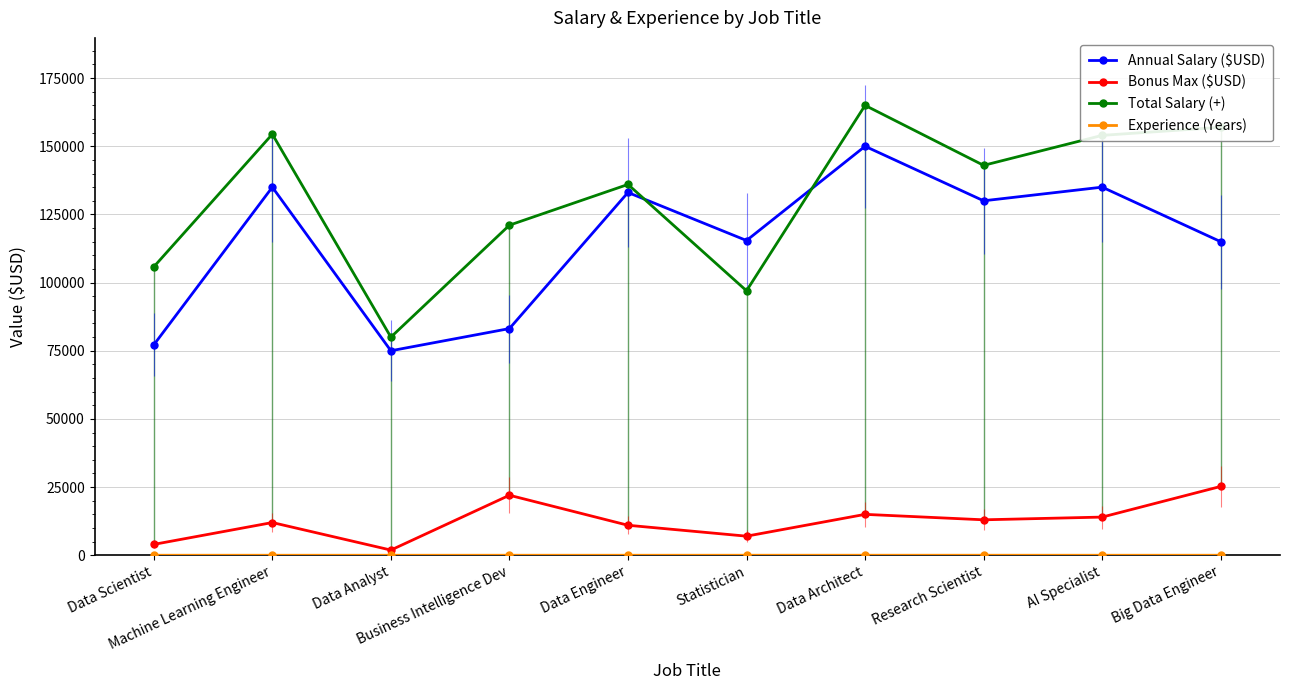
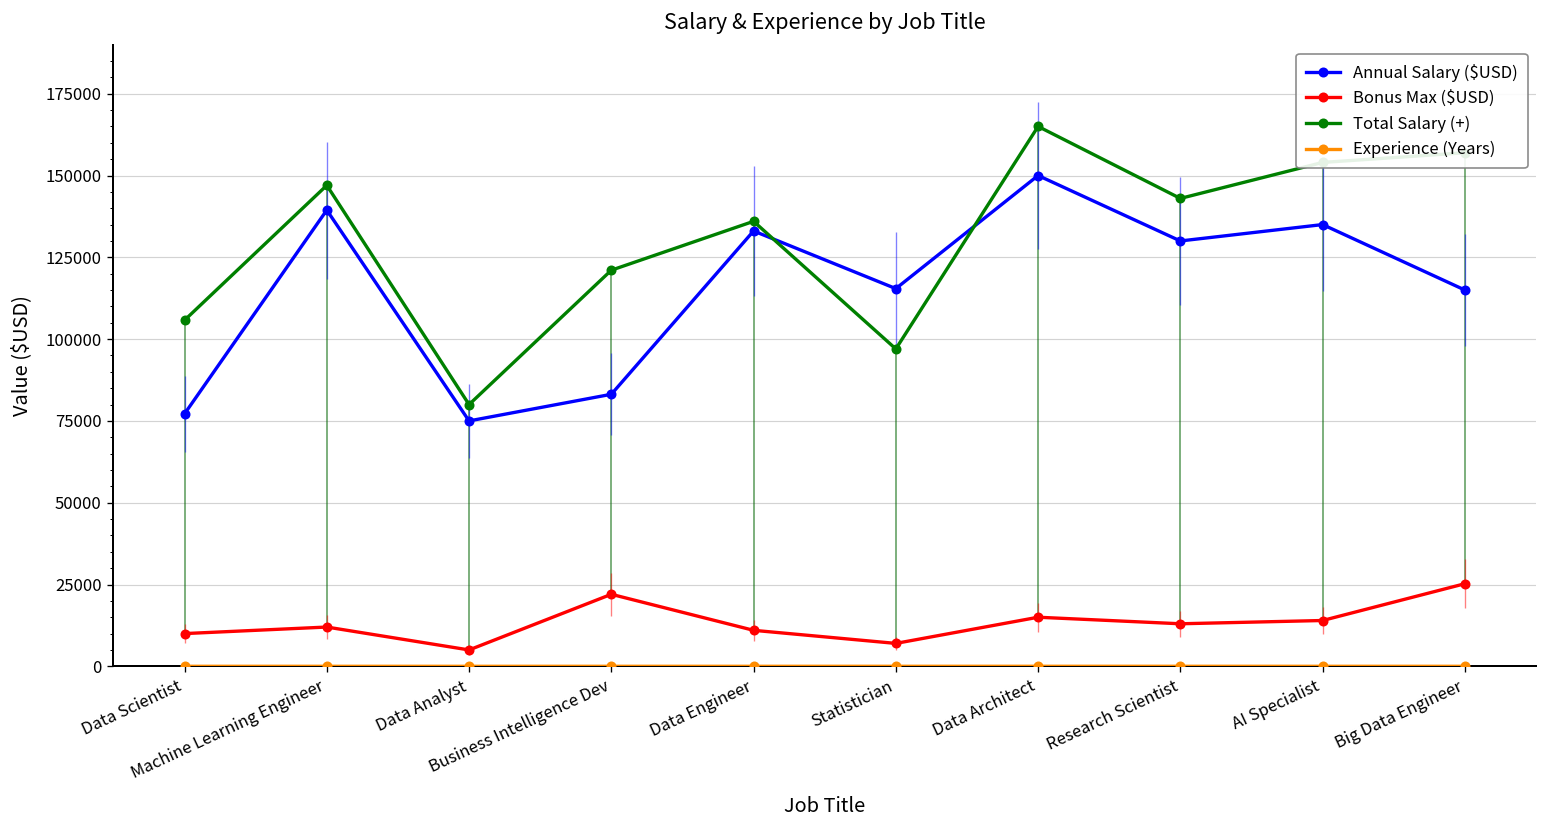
Bonus Max ($USD), Data Scientist: 4000 -> 10000
Annual Salary ($USD), Machine Learning Engineer: 135000 -> 139000
Total Salary (+), Machine Learning Engineer: 154000 -> 147000
Bonus Max ($USD), Data Analyst: 2000 -> 5000
